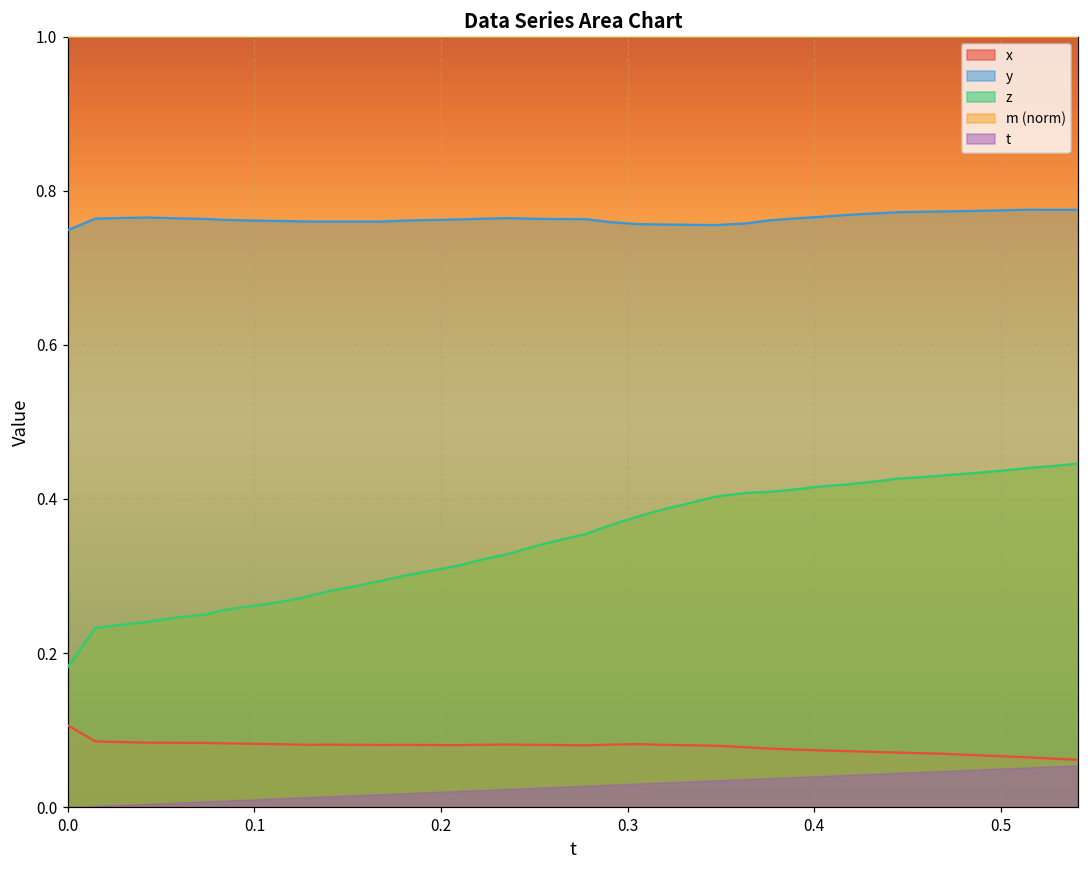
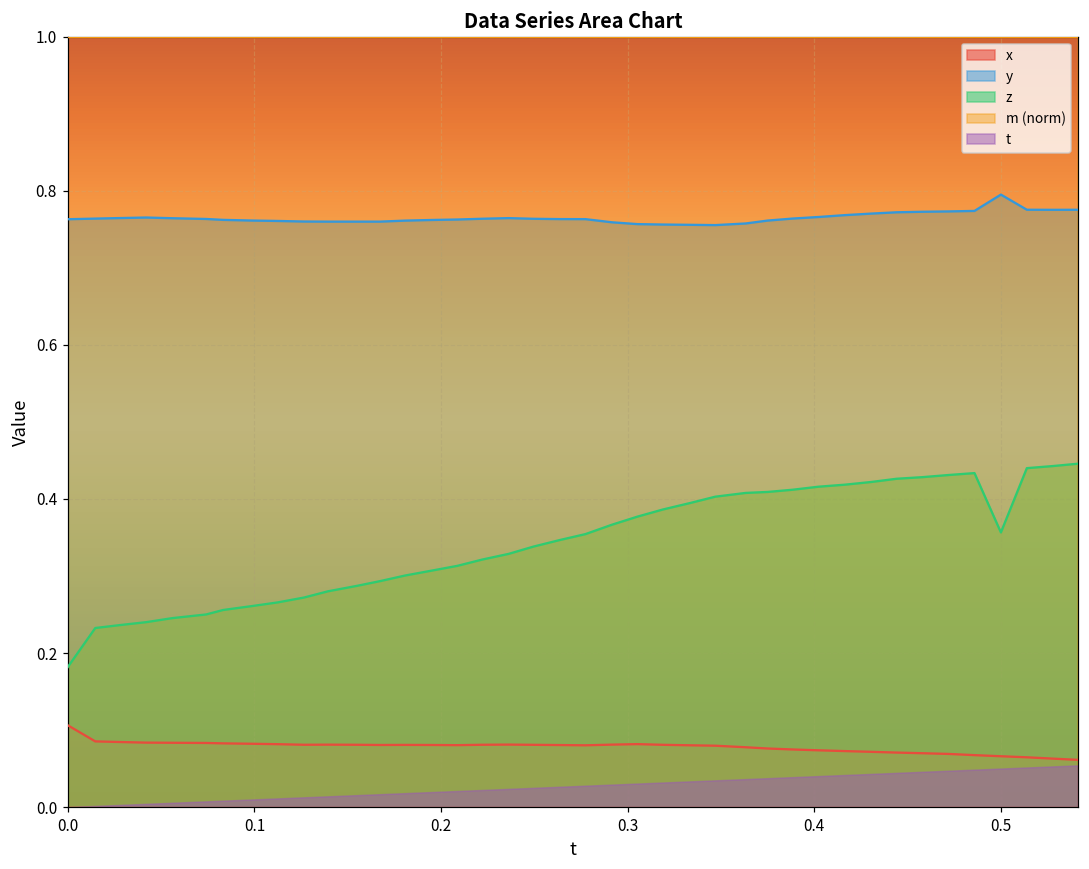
y, 0.0: 0.75 -> 0.76
y, 0.5: 0.77 -> 0.80
z, 0.5: 0.44 -> 0.36
